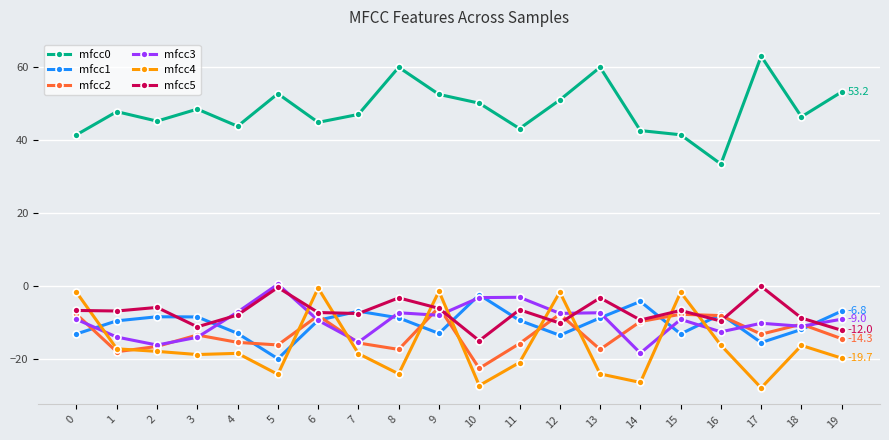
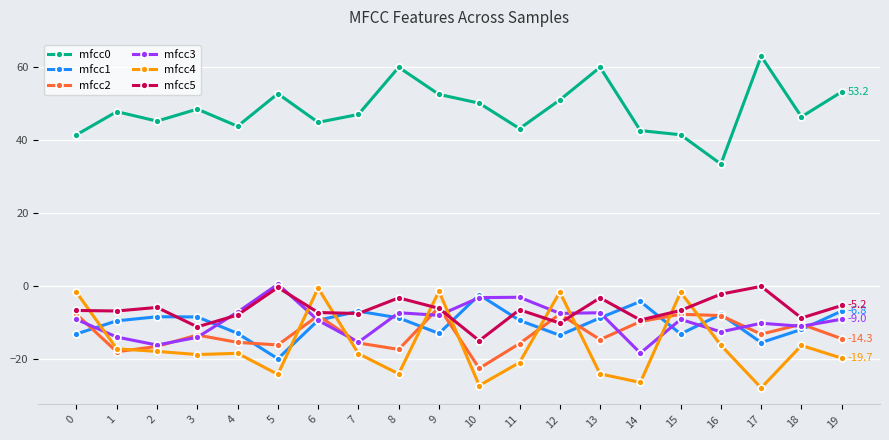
mfcc2, 13: -17 -> -15
mfcc5, 16: -9 -> -2
mfcc5, 19: -12.0 -> -5.2
